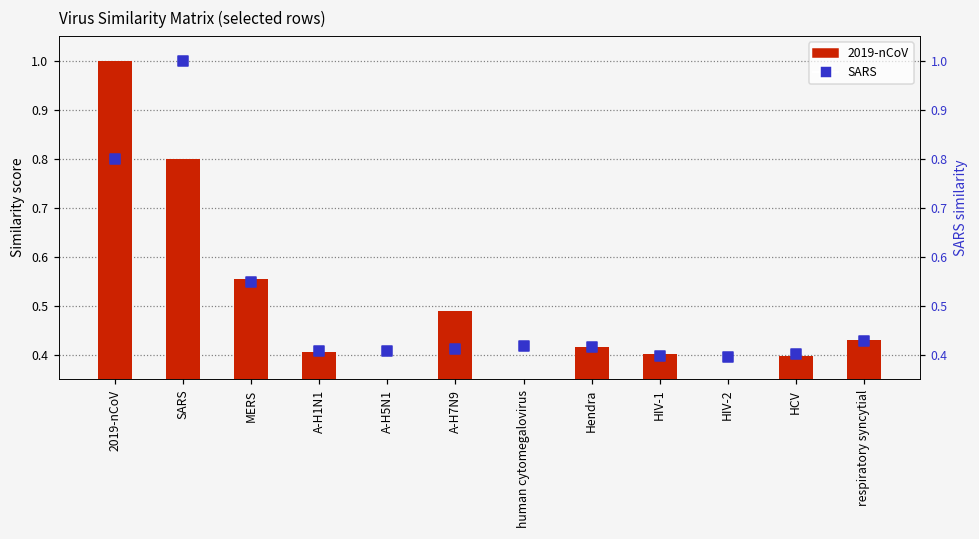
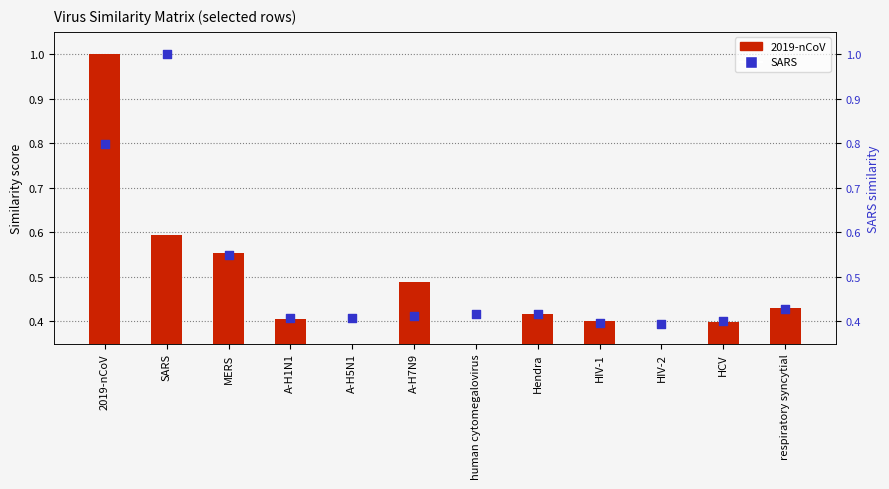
2019-nCoV, SARS: 0.80 -> 0.59
